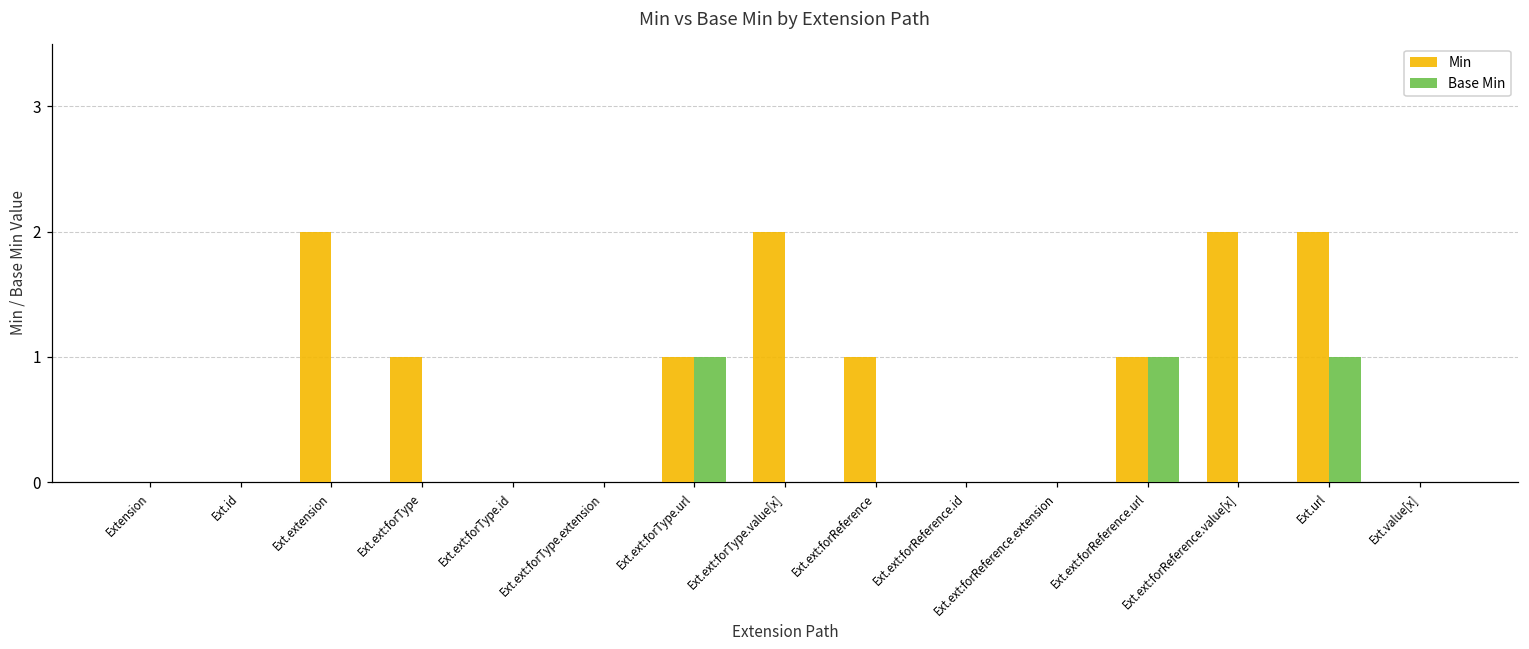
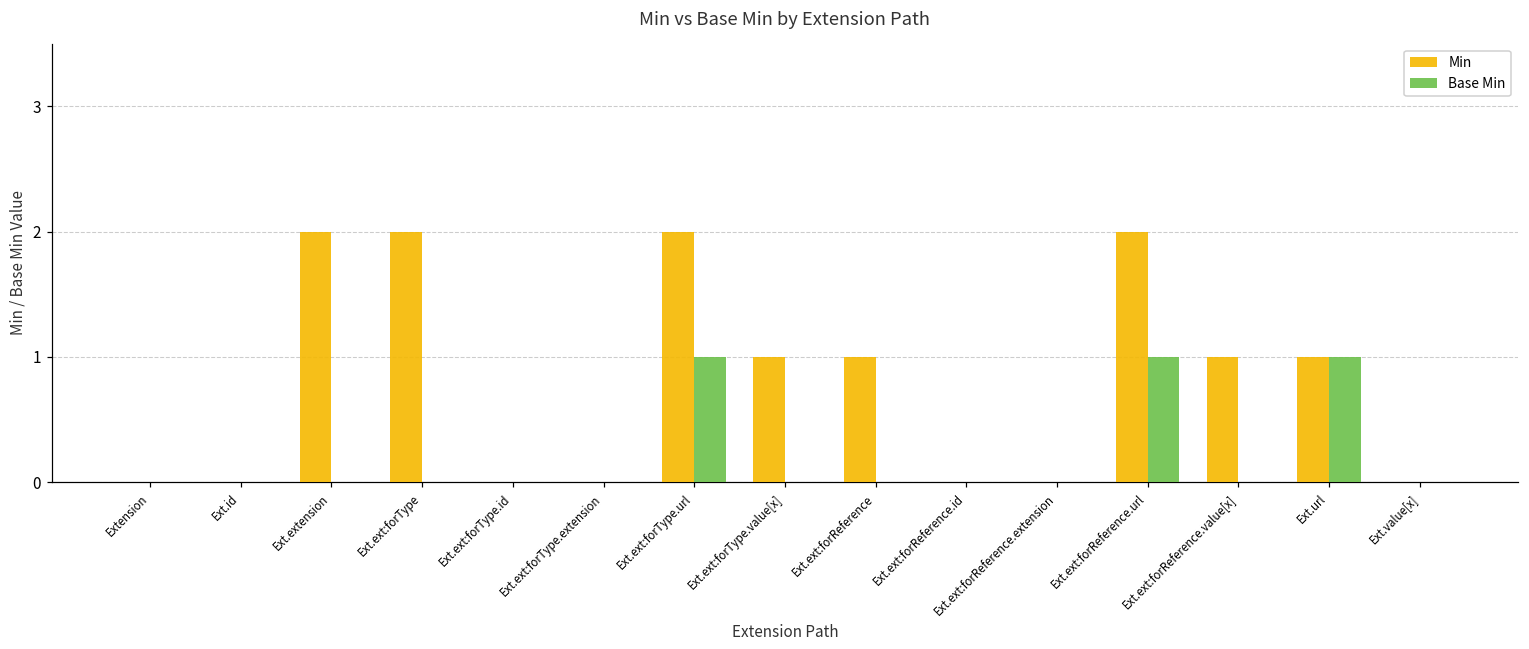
Min, Ext.ext:forType: 1 -> 2
Min, Ext.ext:forType.url: 1 -> 2
Min, Ext.ext:forType.value[x]: 2 -> 1
Min, Ext.ext:forReference.url: 1 -> 2
Min, Ext.ext:forReference.value[x]: 2 -> 1
Min, Ext.url: 2 -> 1
